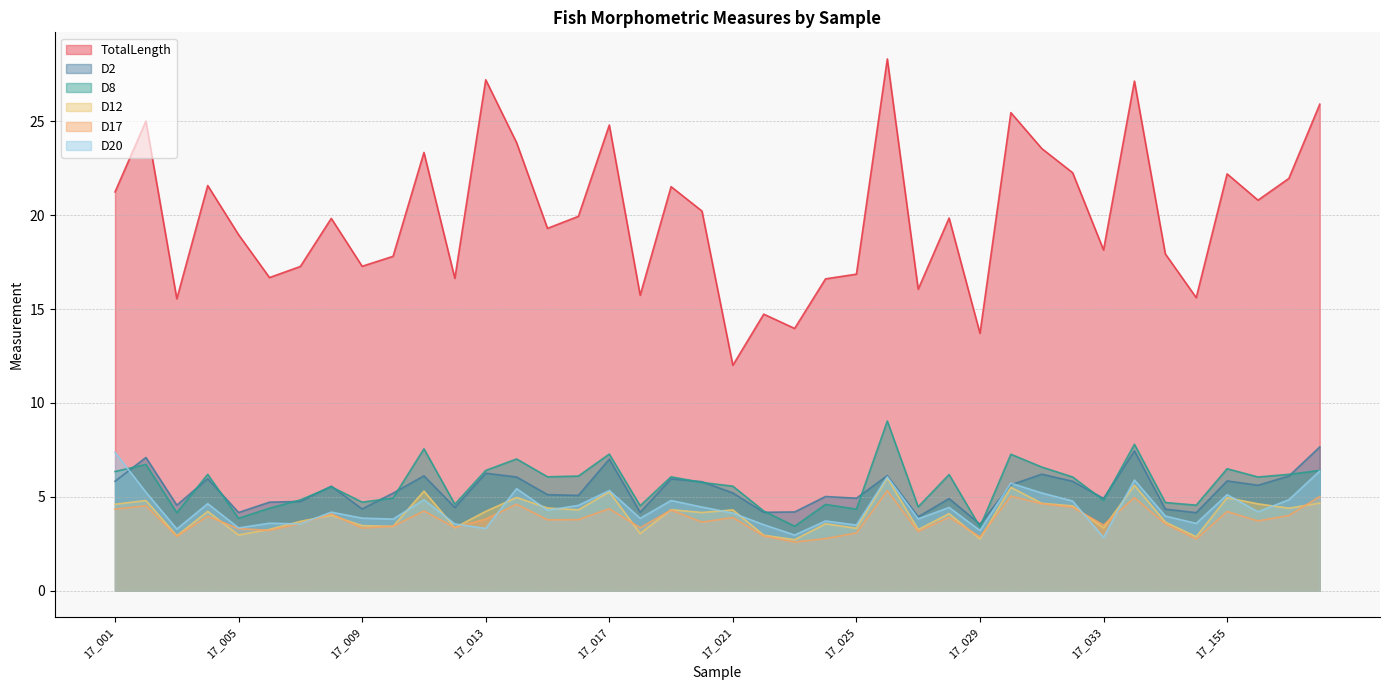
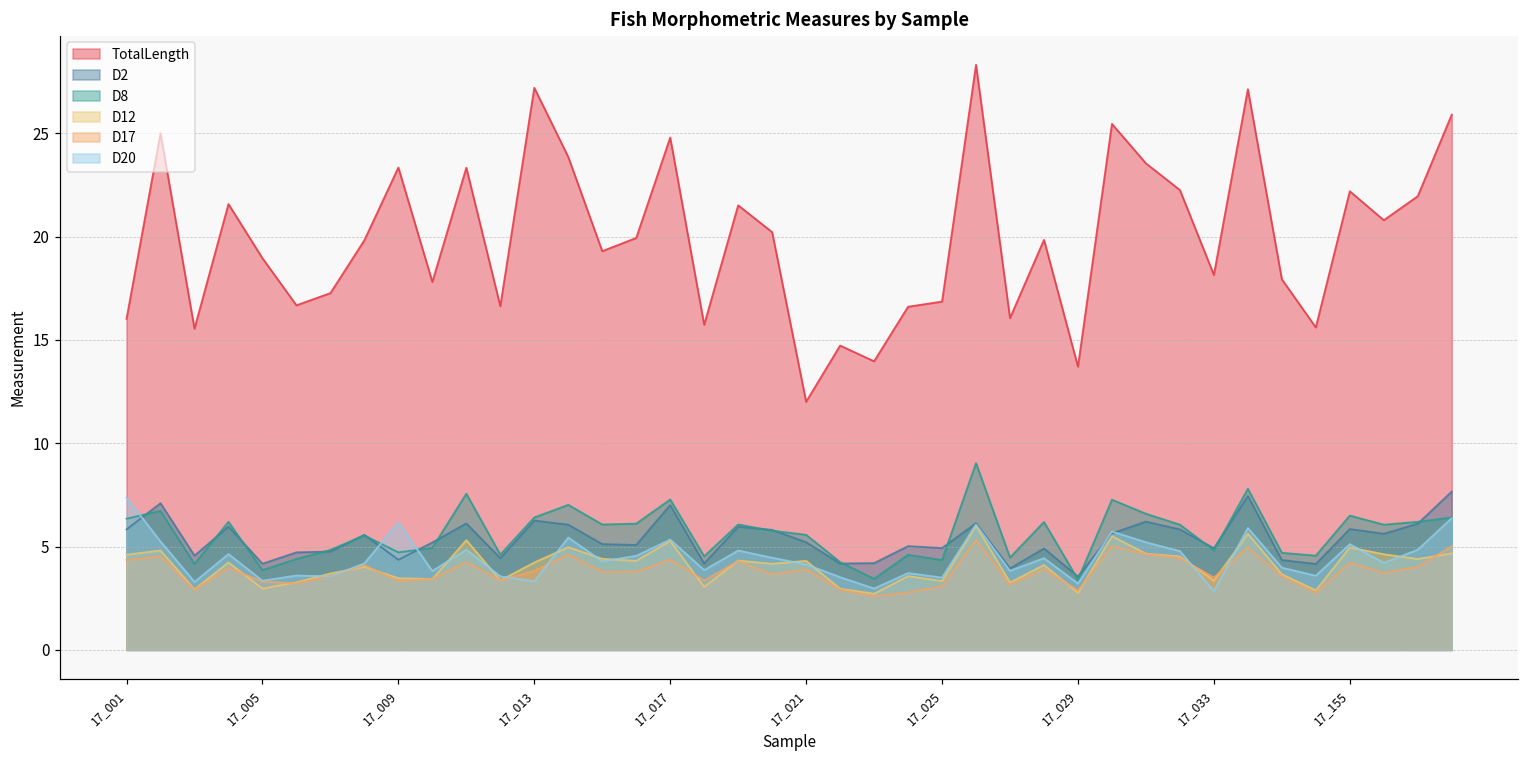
TotalLength, 17_001: 21.2 -> 16.0
TotalLength, 17_009: 17.3 -> 23.4
D20, 17_009: 3.9 -> 6.2
